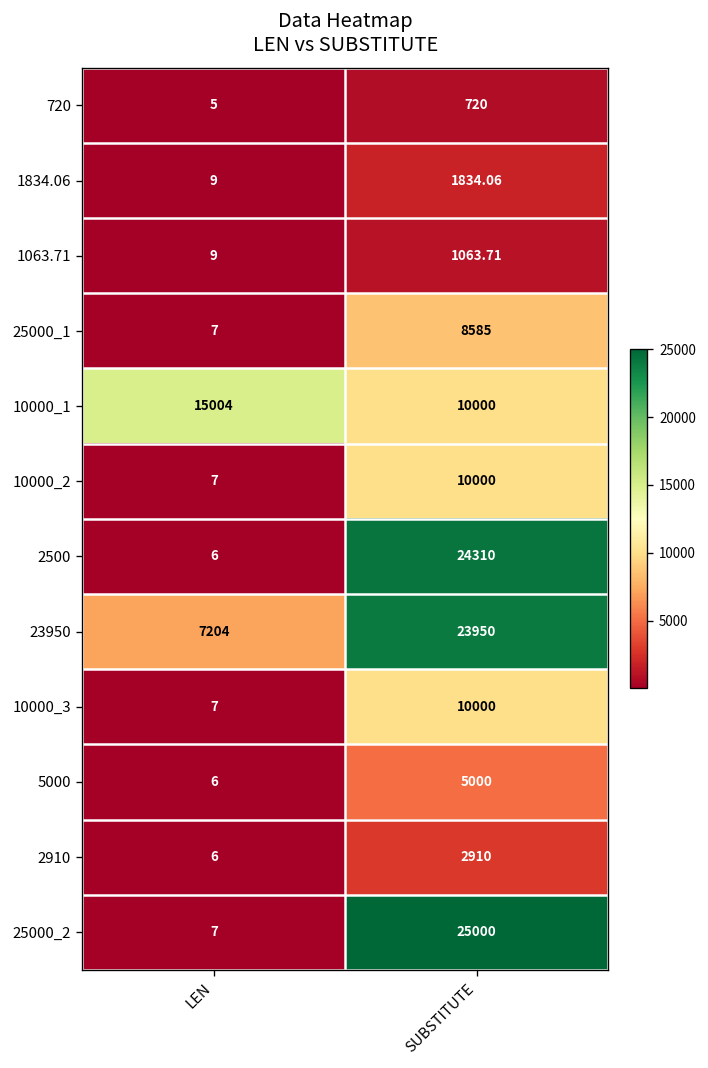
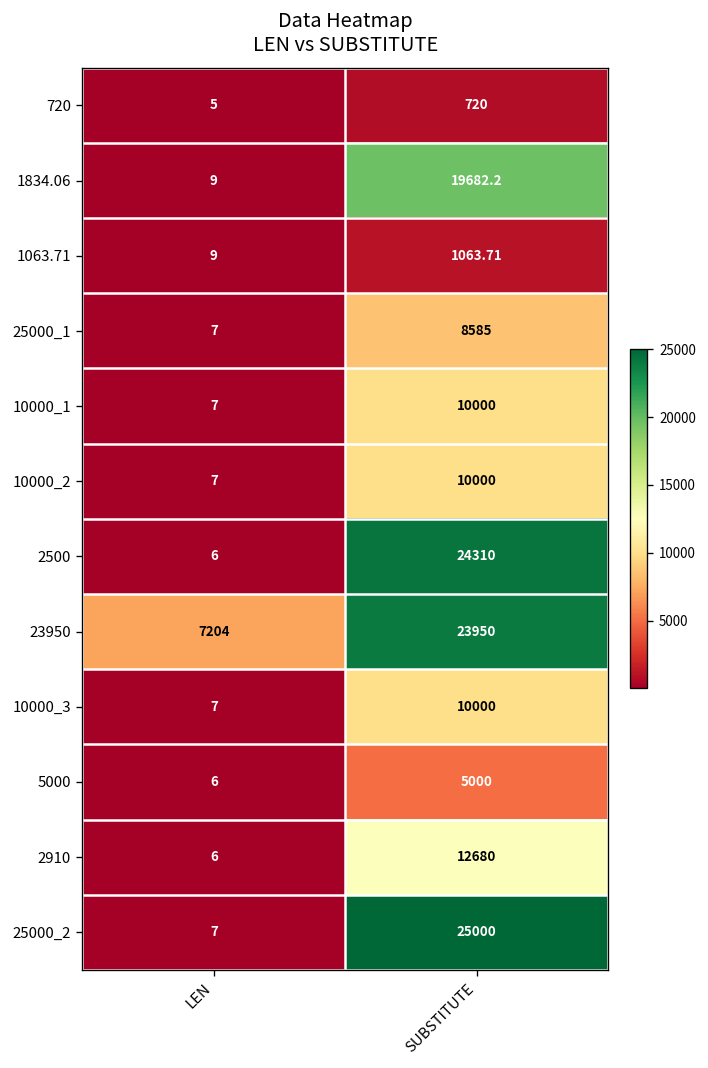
1834.06, SUBSTITUTE: 1834.06 -> 19682.2
10000_1, LEN: 15004 -> 7
2910, SUBSTITUTE: 2910 -> 12680
